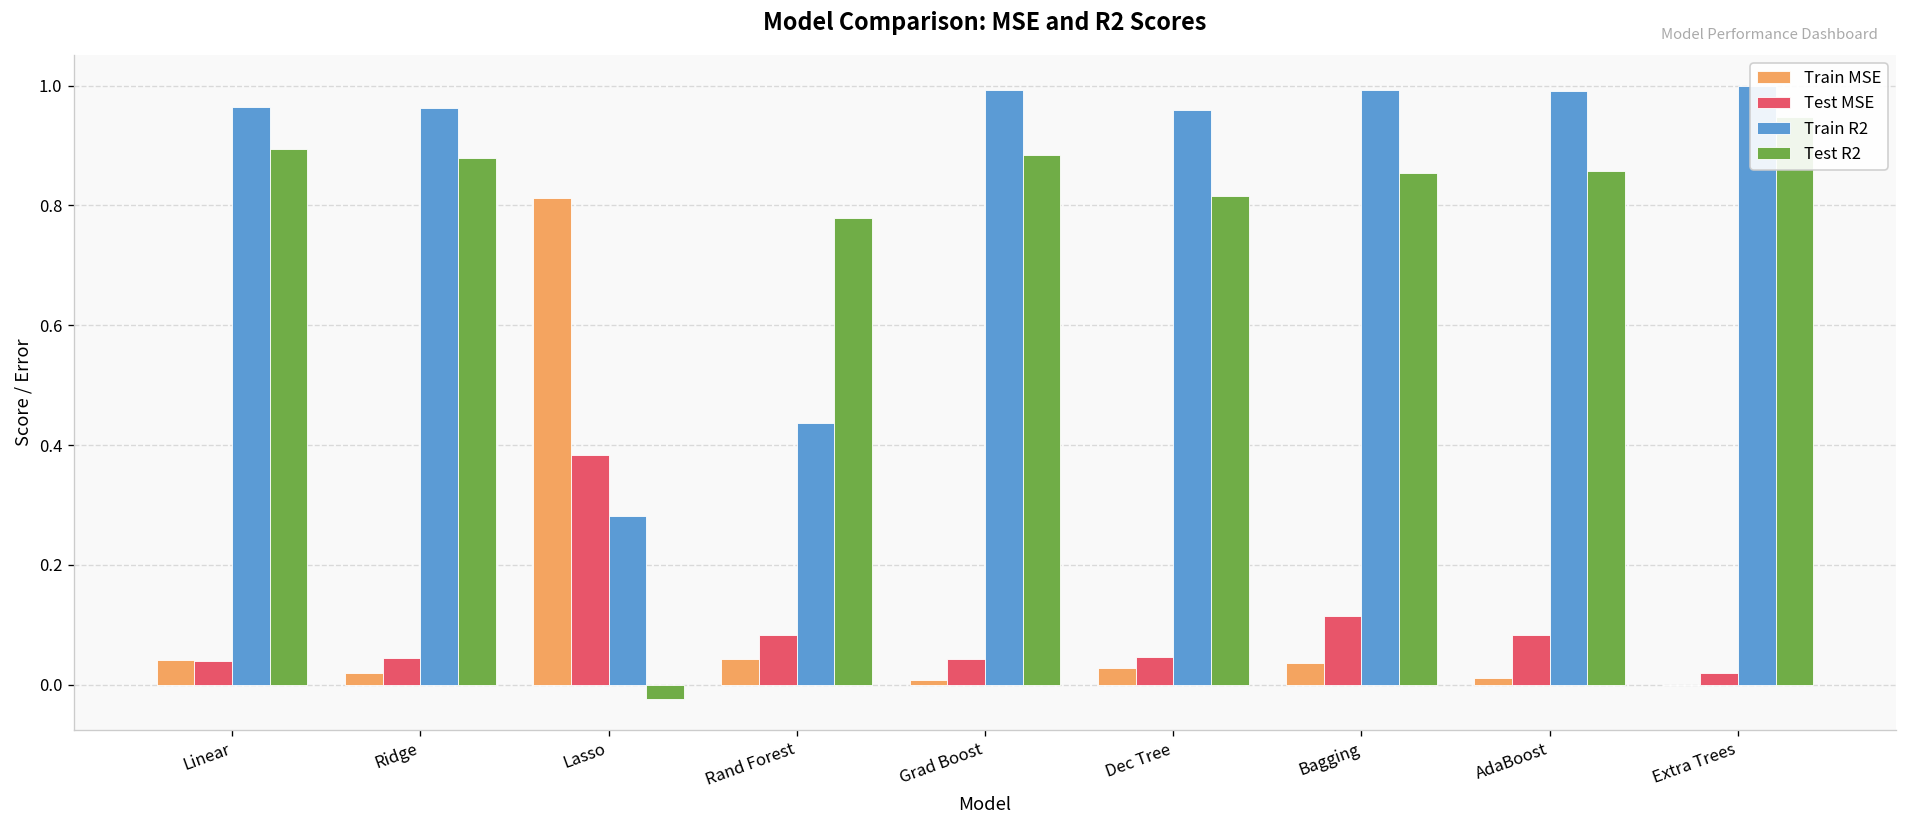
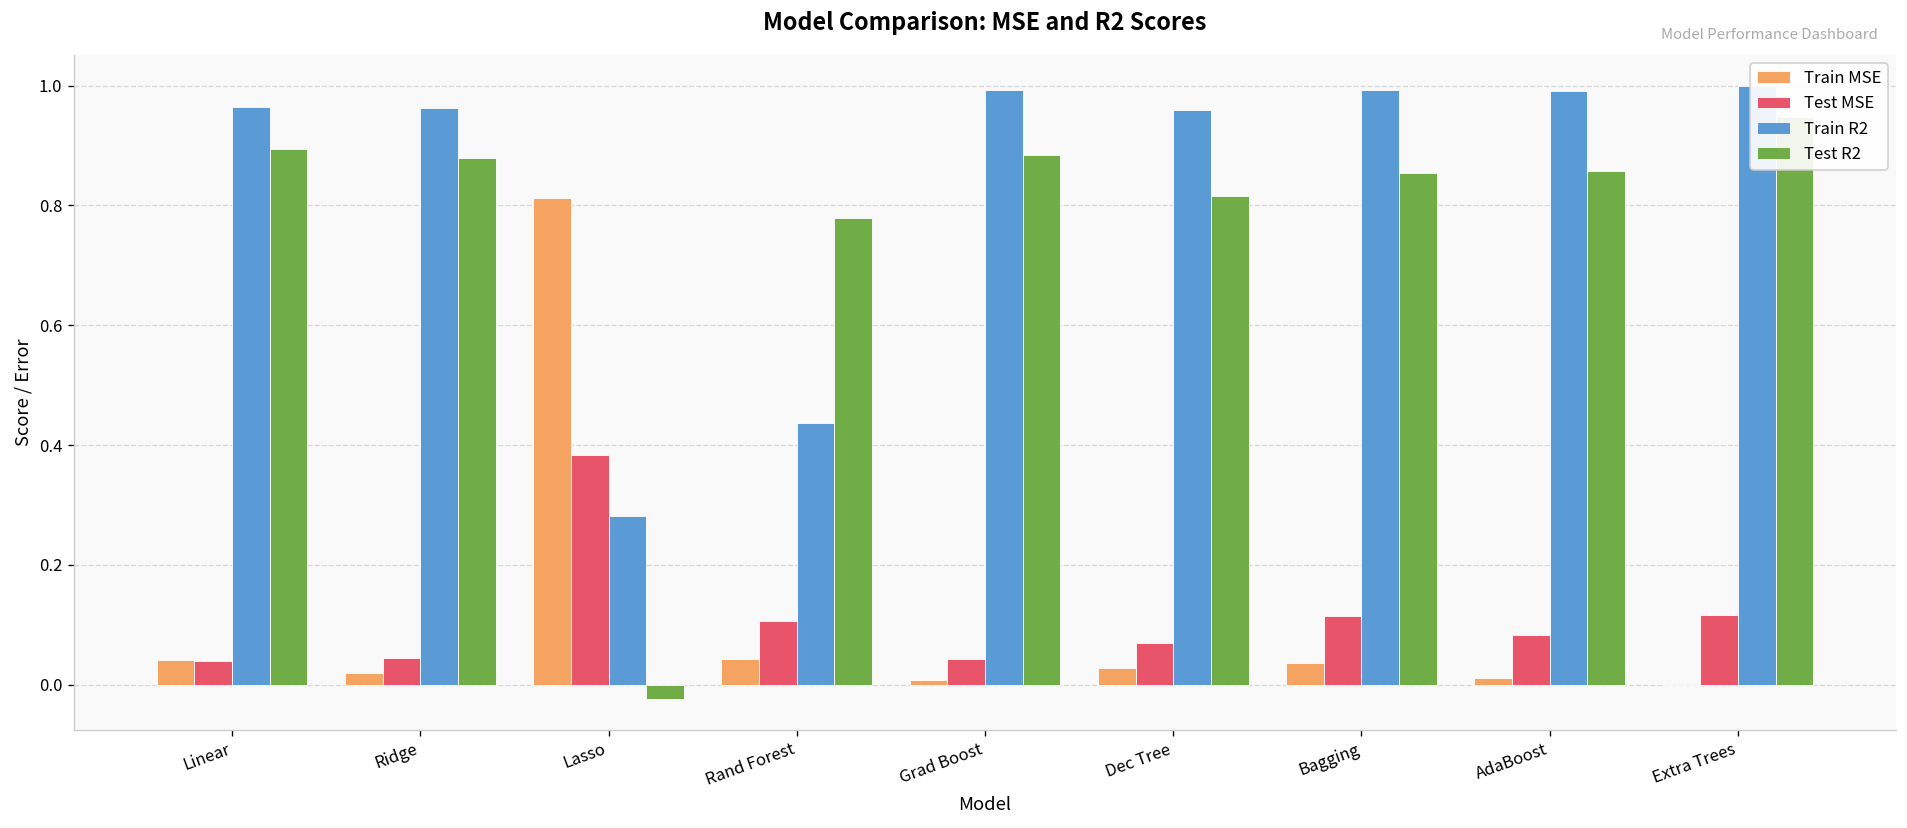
Test MSE, Rand Forest: 0.08 -> 0.11
Test MSE, Dec Tree: 0.05 -> 0.07
Test MSE, Extra Trees: 0.02 -> 0.12
